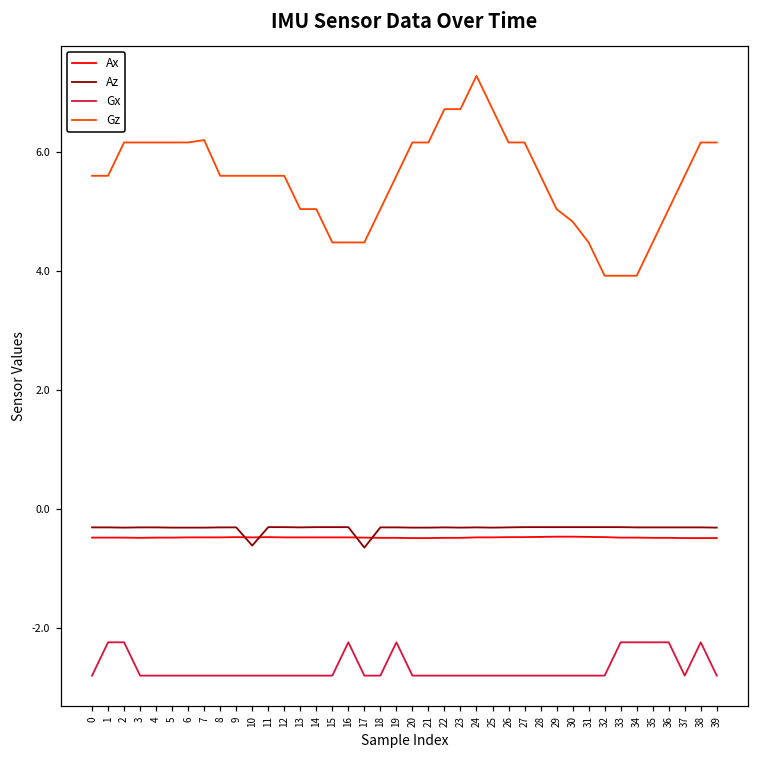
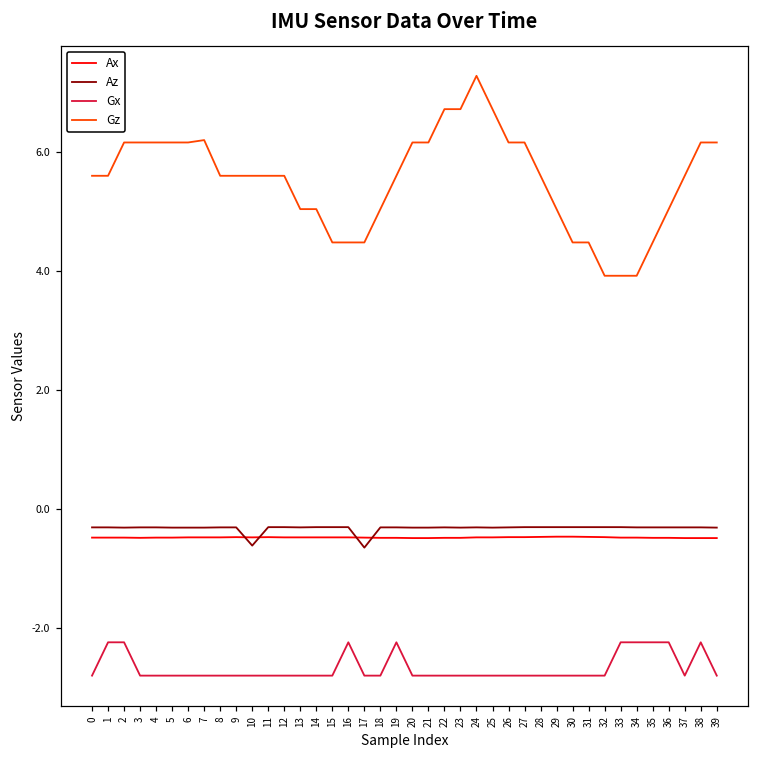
Gz, 30: 4.8 -> 4.5
